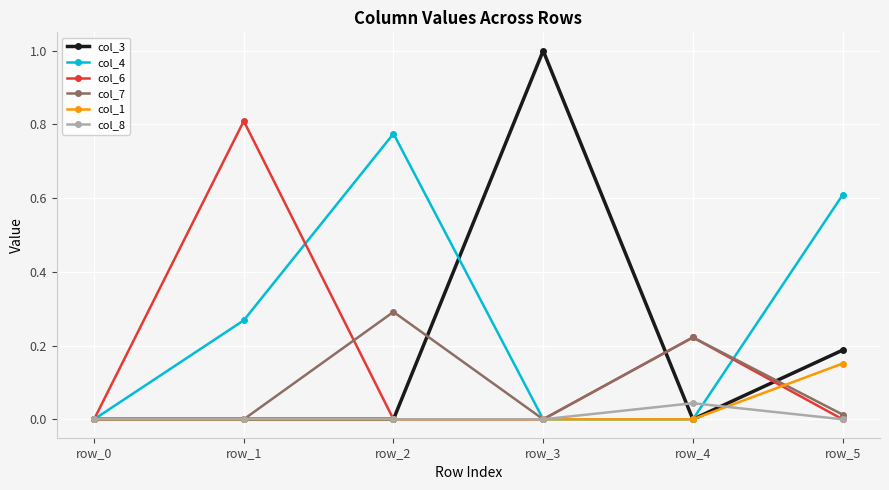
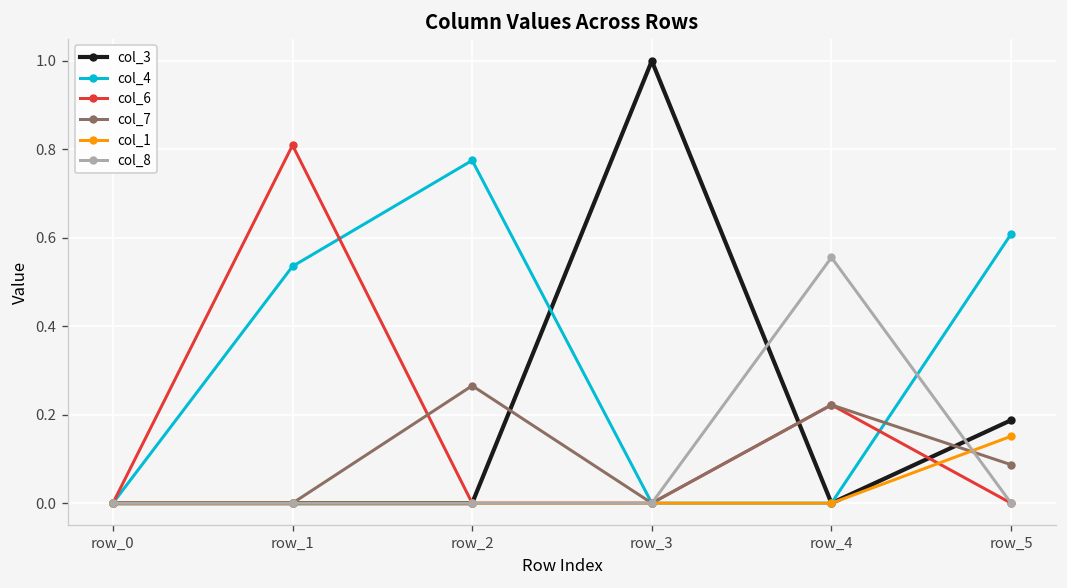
col_4, row_1: 0.27 -> 0.54
col_7, row_2: 0.29 -> 0.27
col_8, row_4: 0.04 -> 0.56
col_7, row_5: 0.01 -> 0.09
